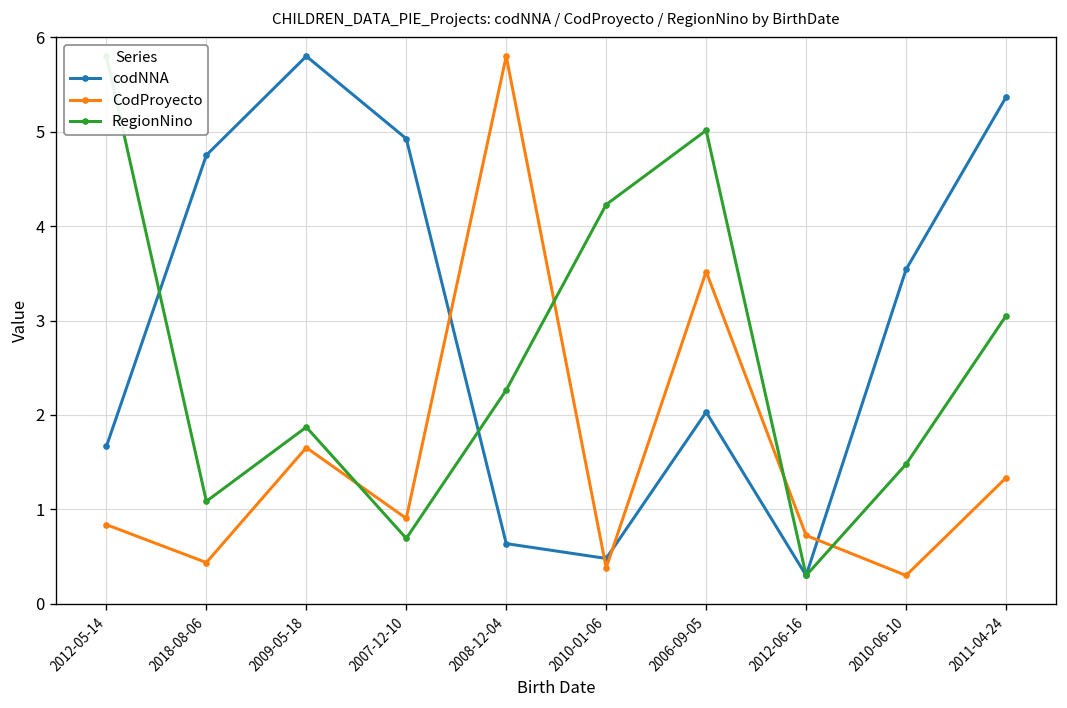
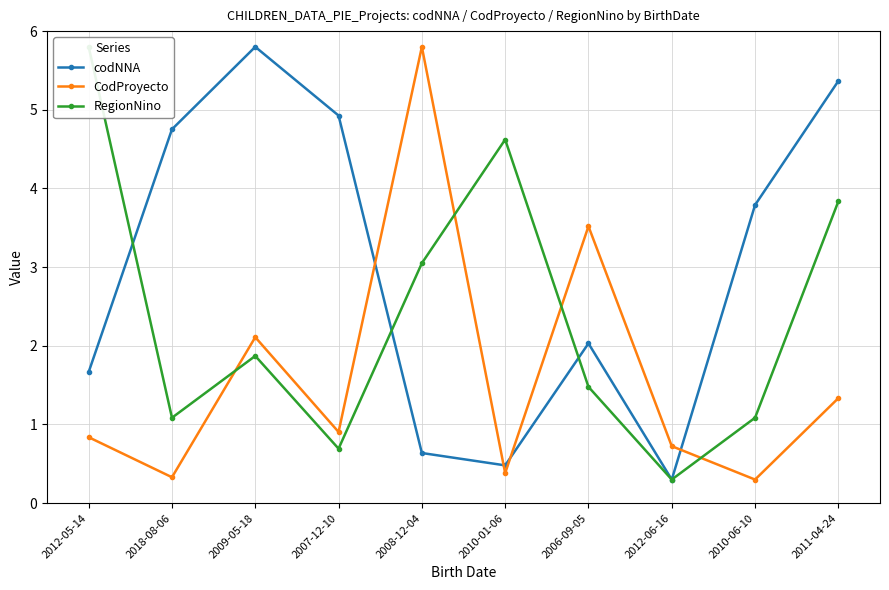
CodProyecto, 2018-08-06: 0.4 -> 0.3
CodProyecto, 2009-05-18: 1.7 -> 2.1
RegionNino, 2008-12-04: 2.3 -> 3.1
RegionNino, 2010-01-06: 4.2 -> 4.6
RegionNino, 2006-09-05: 5.0 -> 1.5
codNNA, 2010-06-10: 3.5 -> 3.8
RegionNino, 2010-06-10: 1.5 -> 1.1
RegionNino, 2011-04-24: 3.1 -> 3.8
